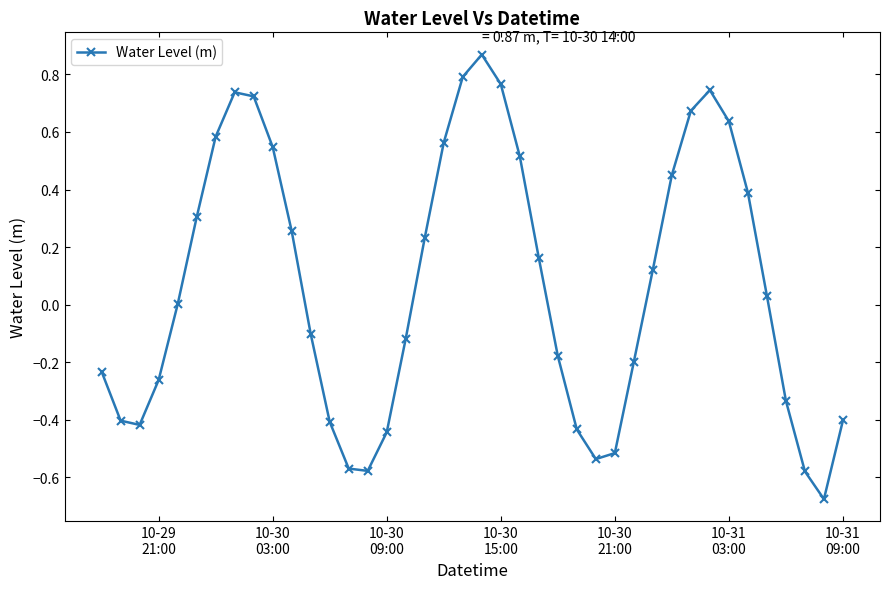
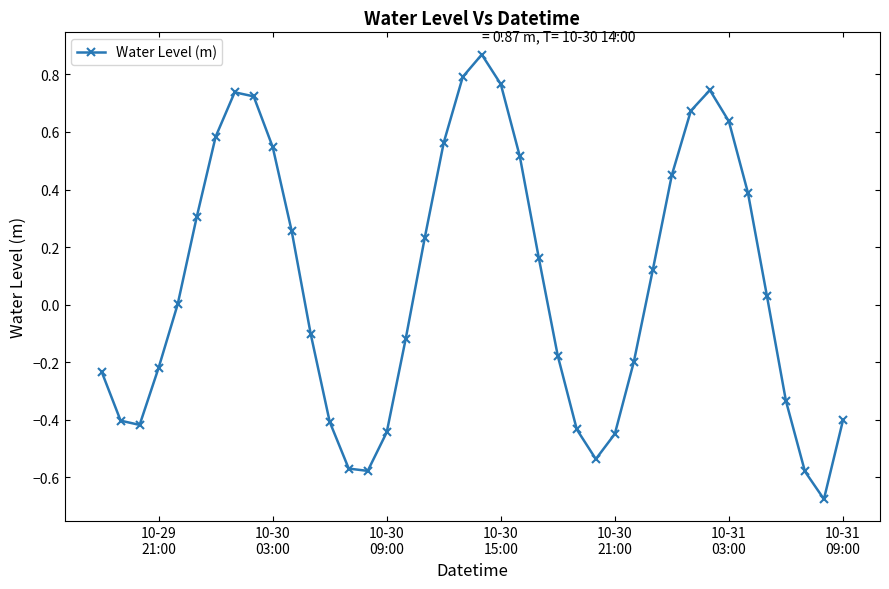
10-29 21:00: -0.26 -> -0.22
10-30 21:00: -0.52 -> -0.45
